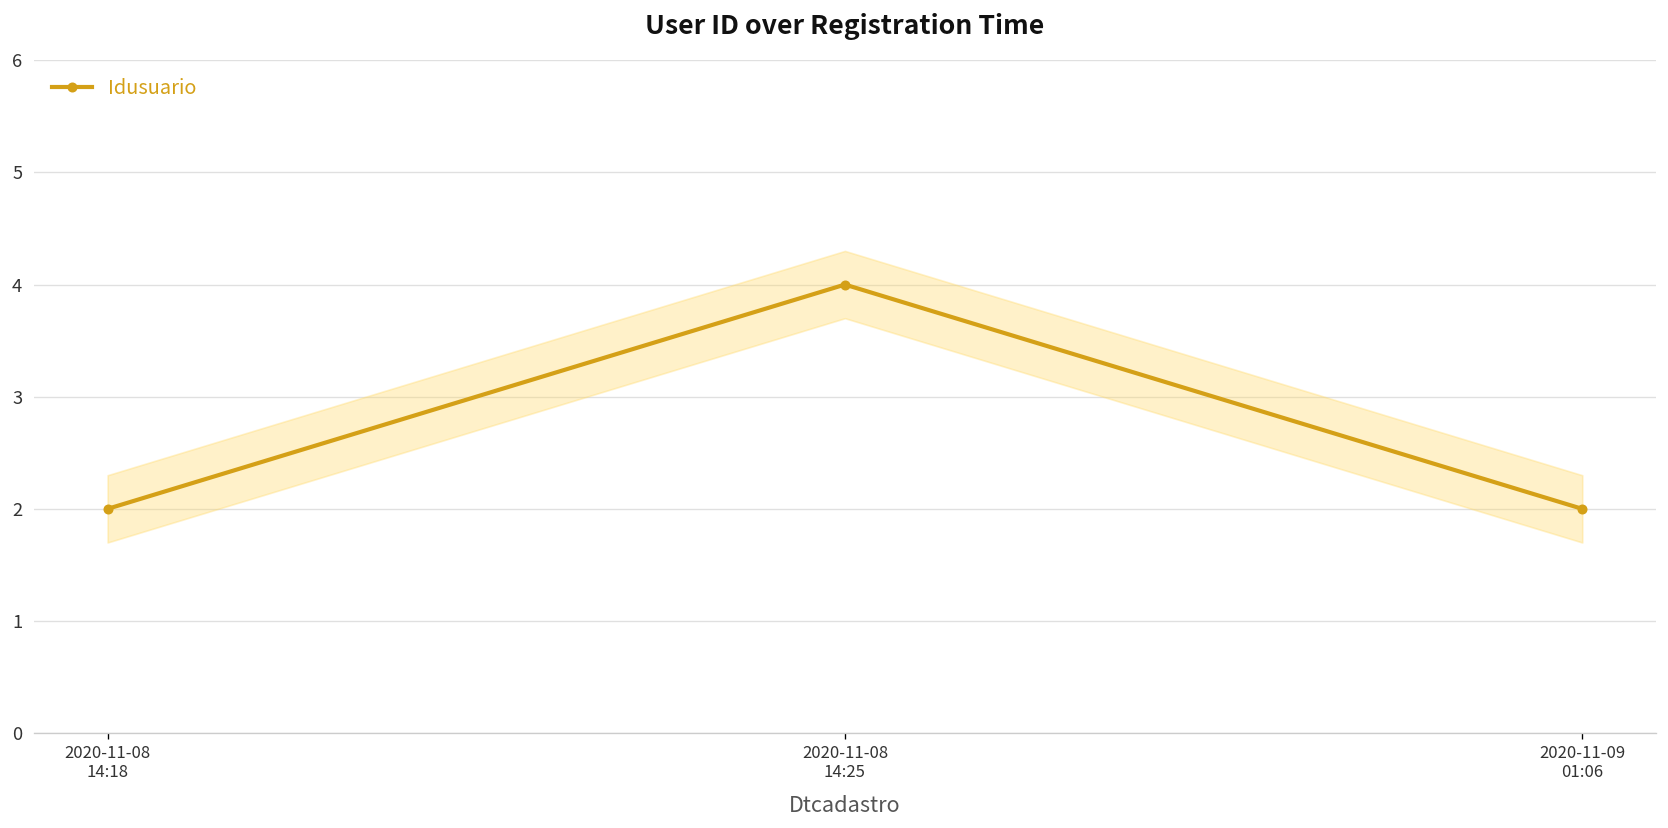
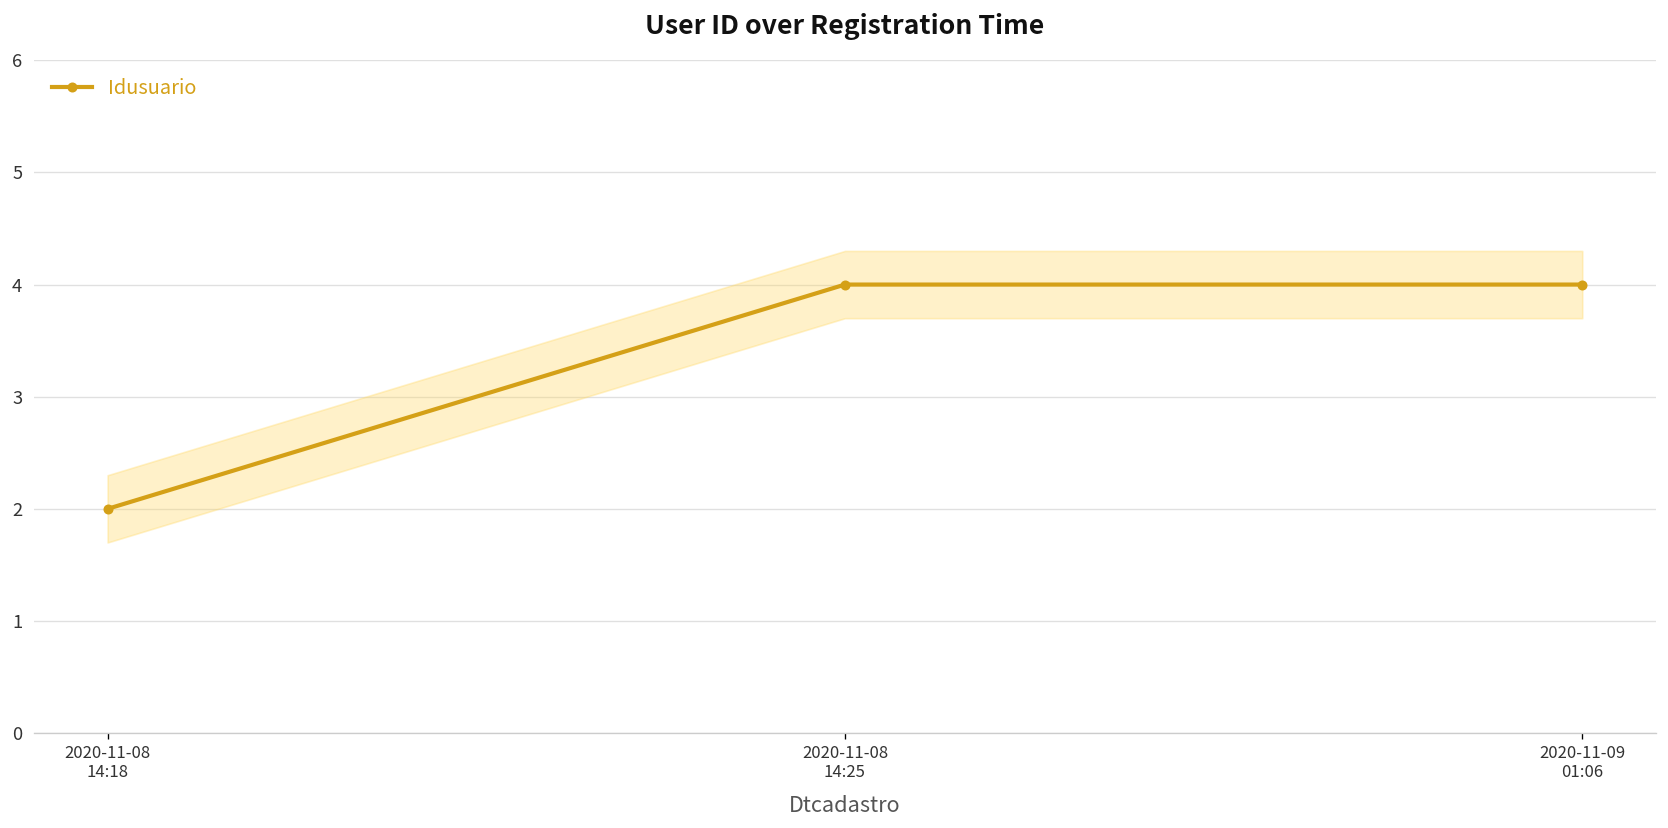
Idusuario, 2020-11-09 01:06: 2 -> 4
